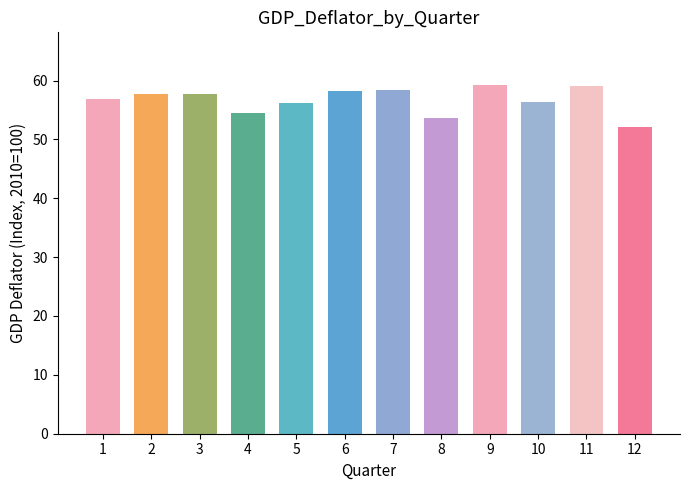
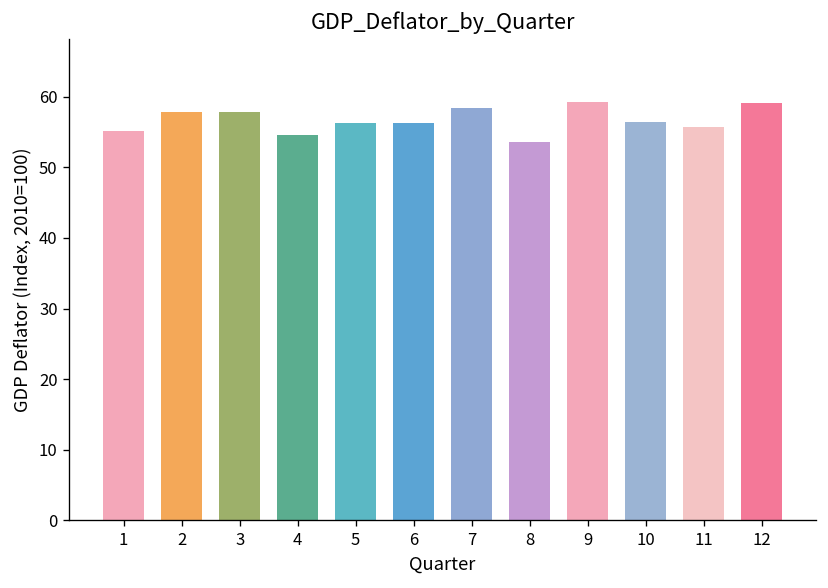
1: 57 -> 55
6: 58 -> 56
11: 59 -> 56
12: 52 -> 59
